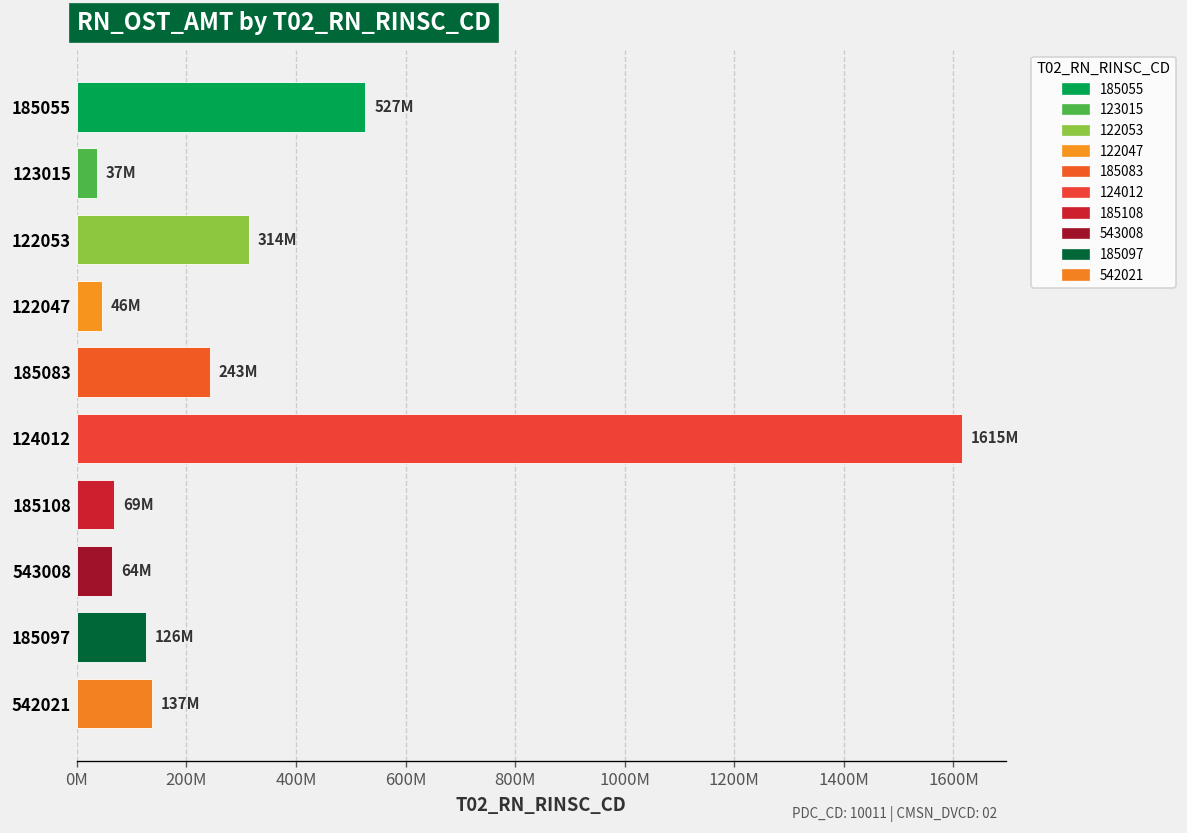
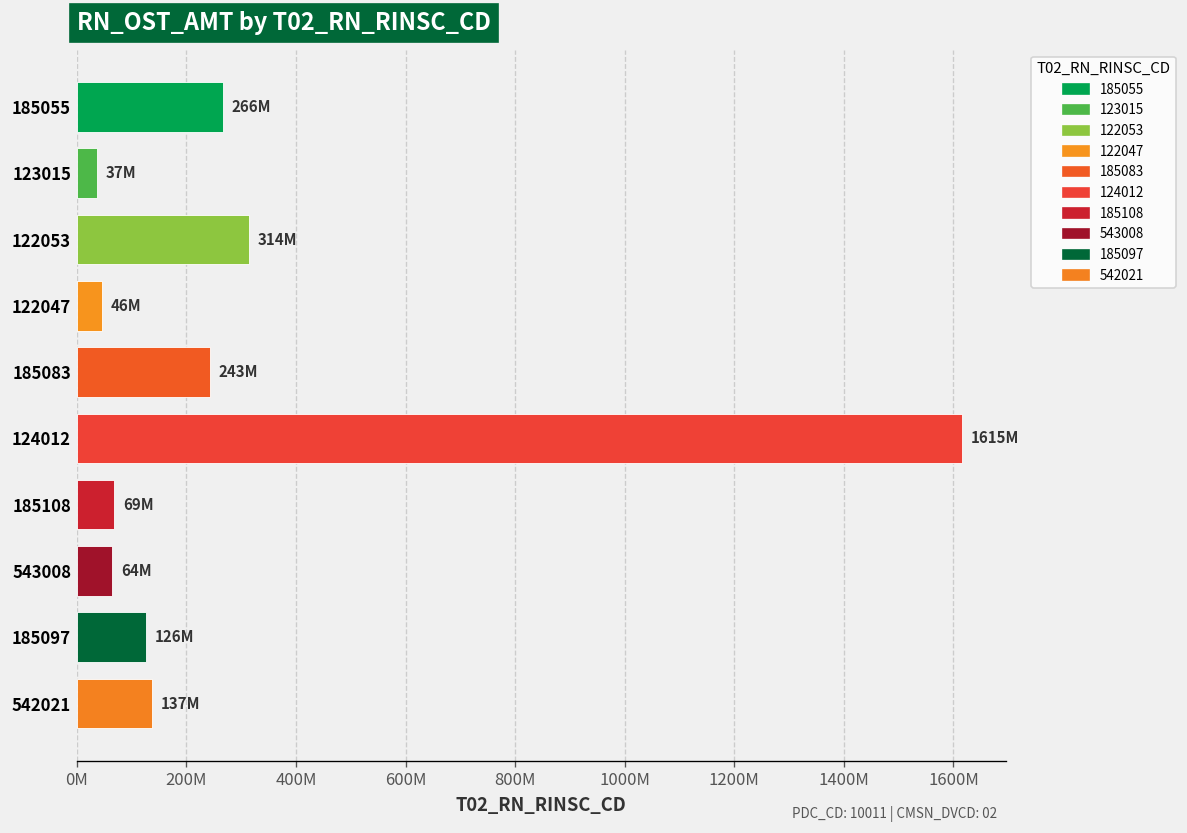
185055: 527M -> 266M
